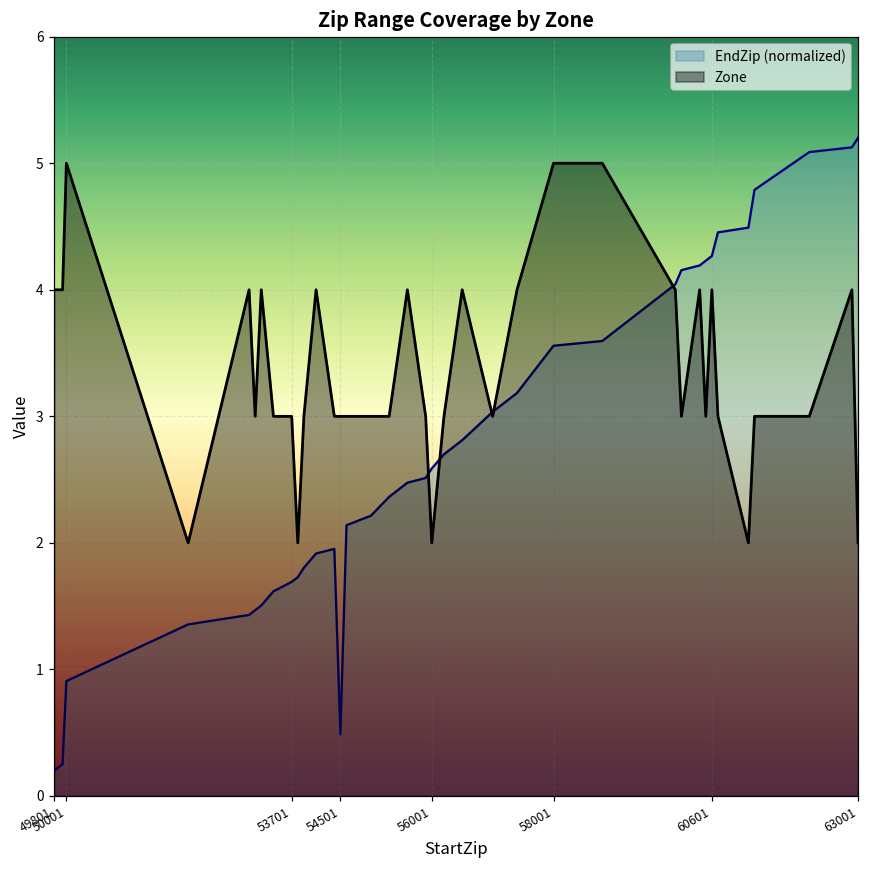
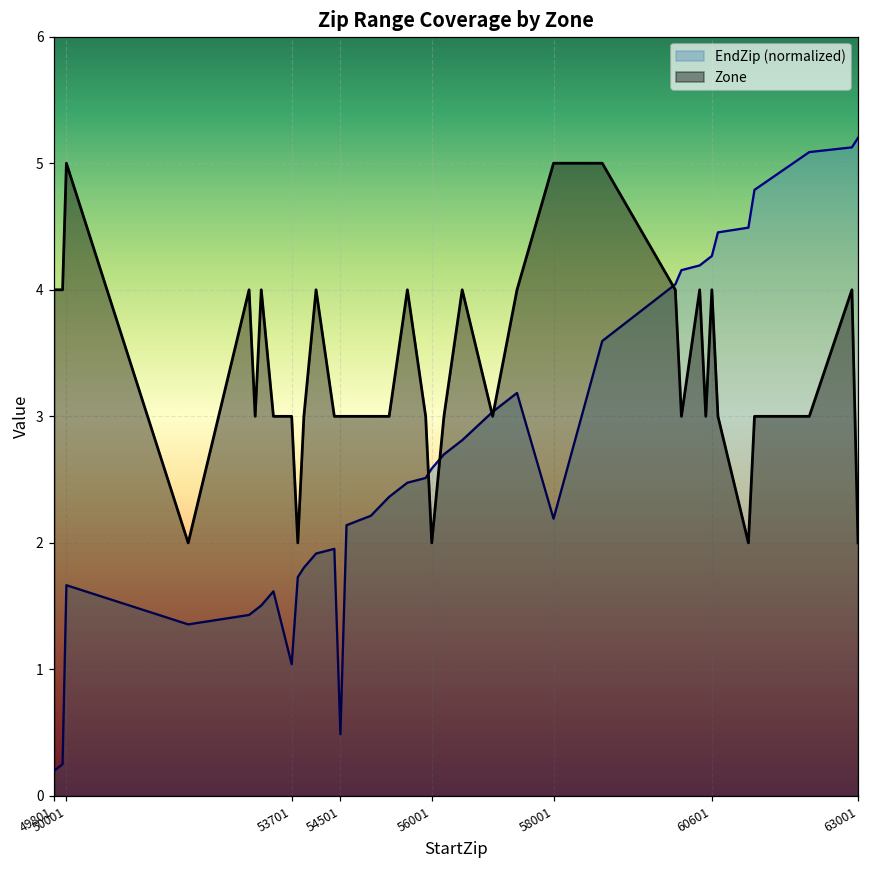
EndZip (normalized), 50001: 0.91 -> 1.67
EndZip (normalized), 53701: 1.69 -> 1.04
EndZip (normalized), 58001: 3.56 -> 2.19
